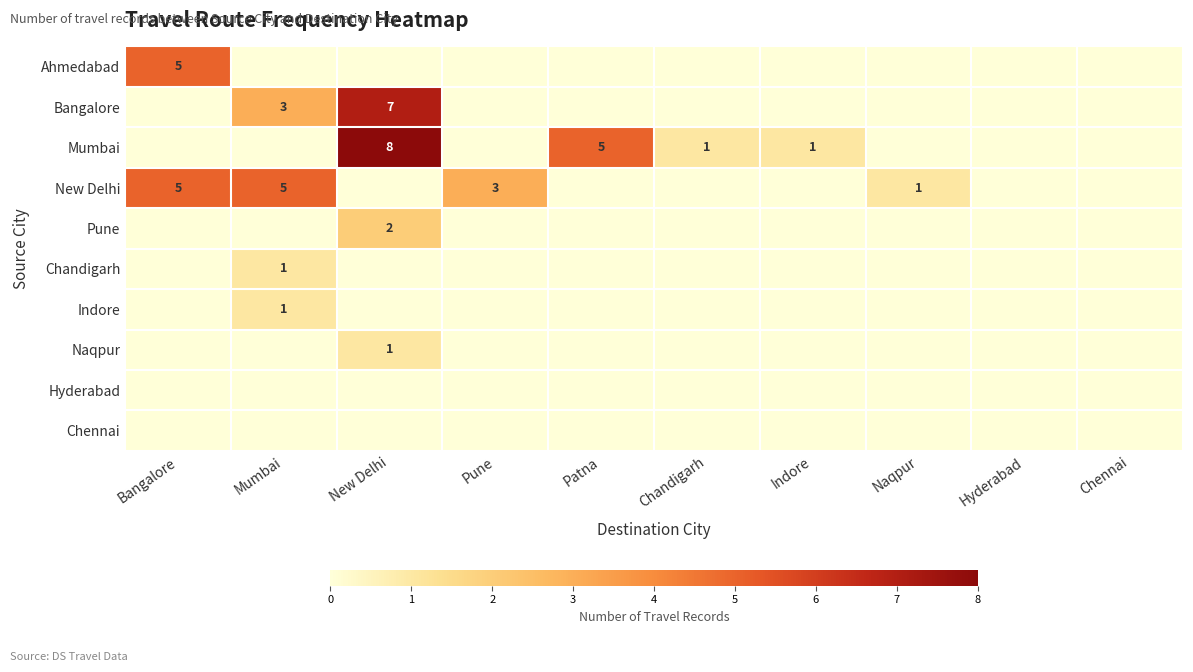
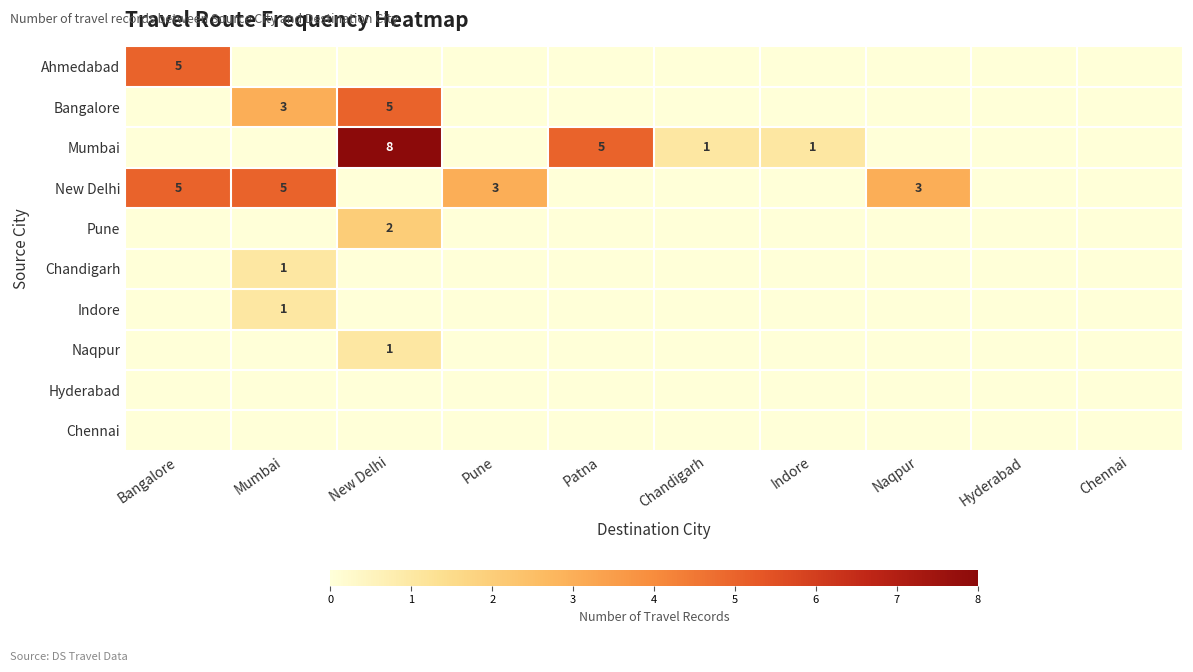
Bangalore, New Delhi: 7 -> 5
New Delhi, Naqpur: 1 -> 3
